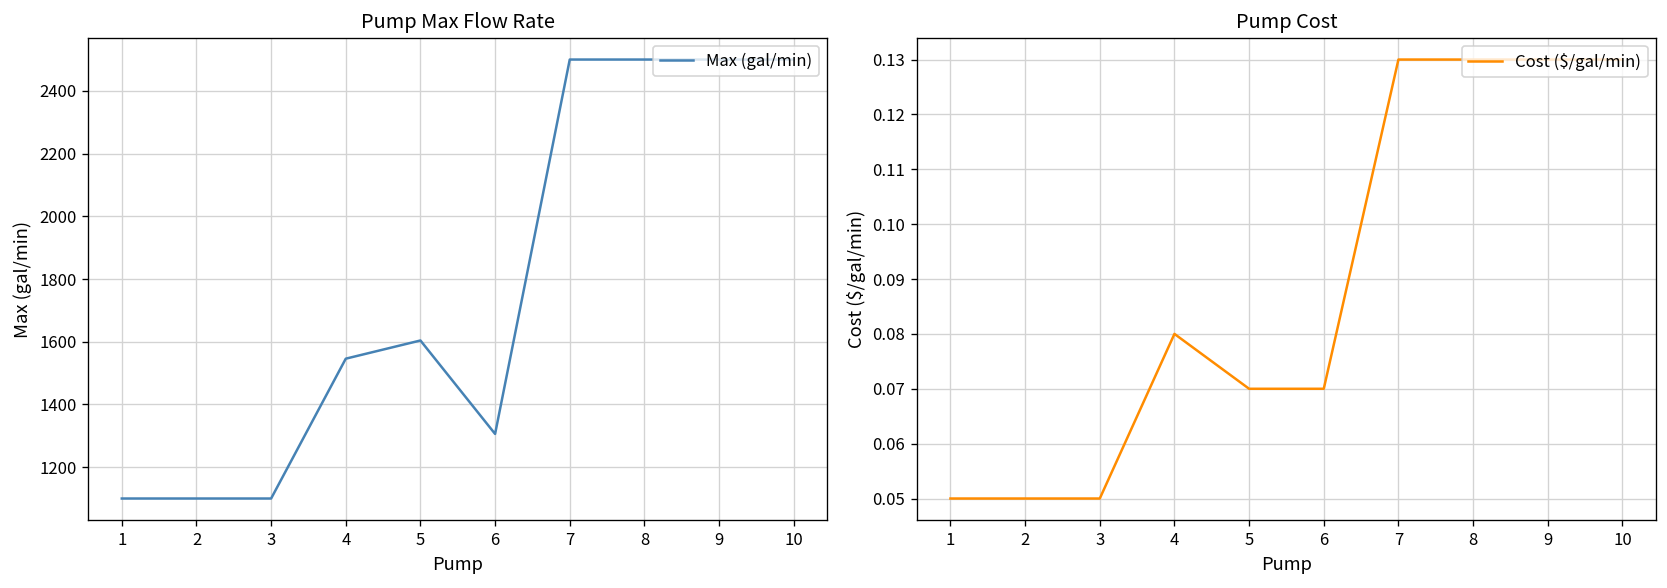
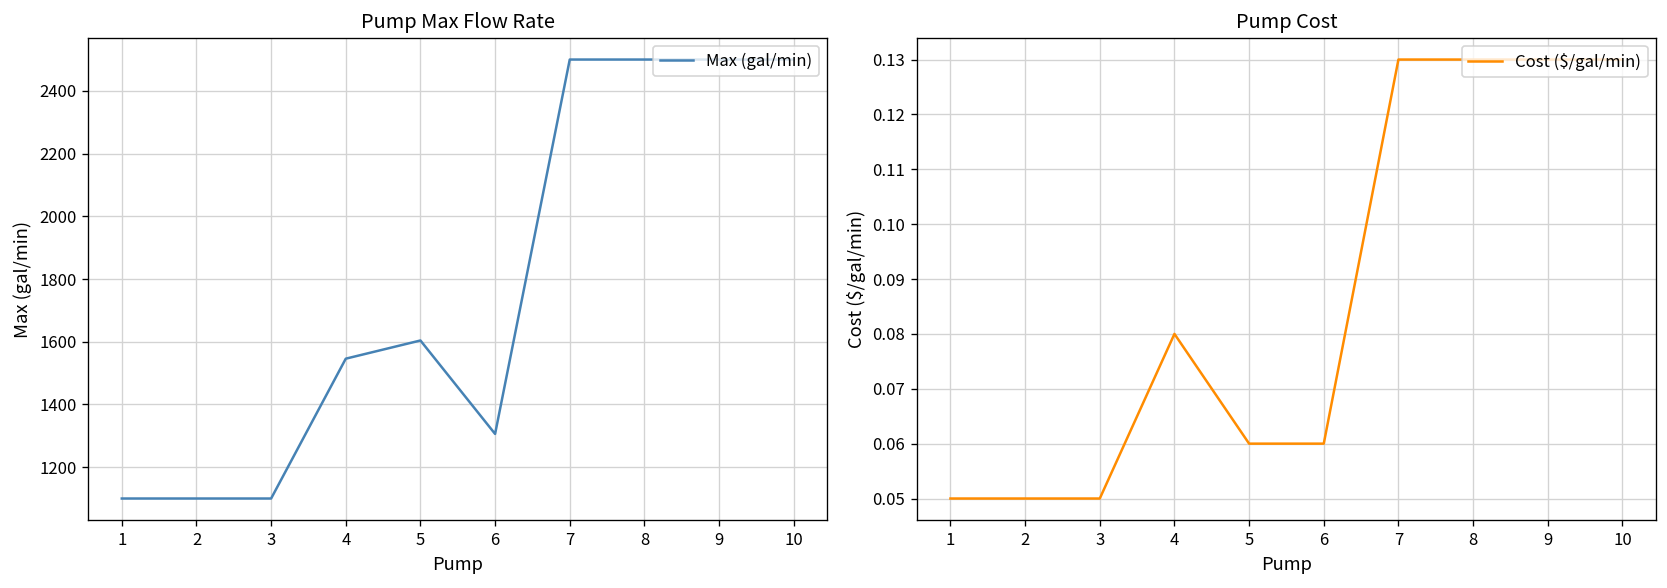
Pump Cost, 5: 0.07 -> 0.06
Pump Cost, 6: 0.07 -> 0.06
